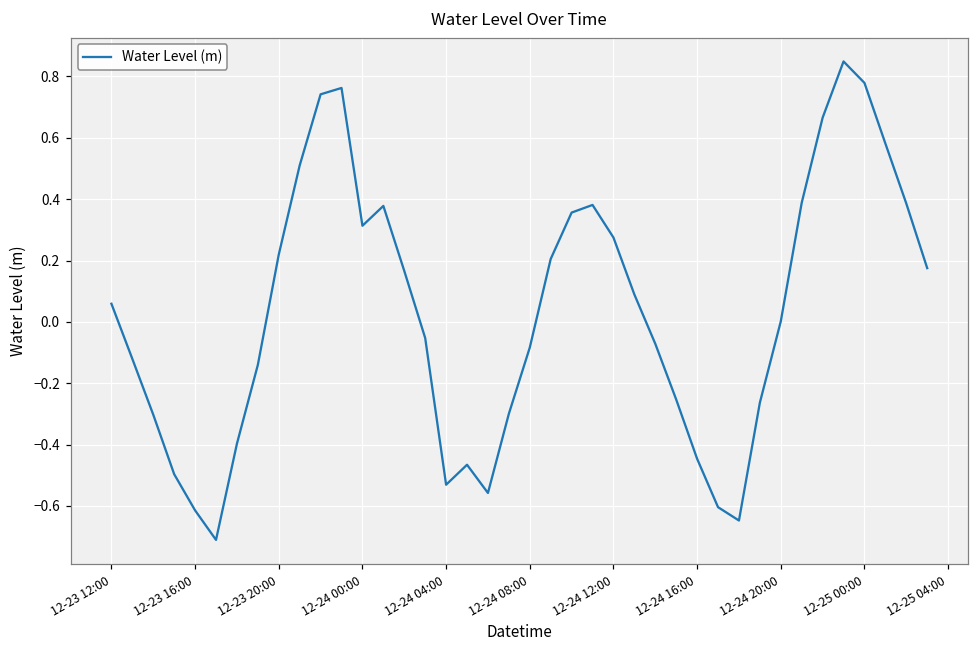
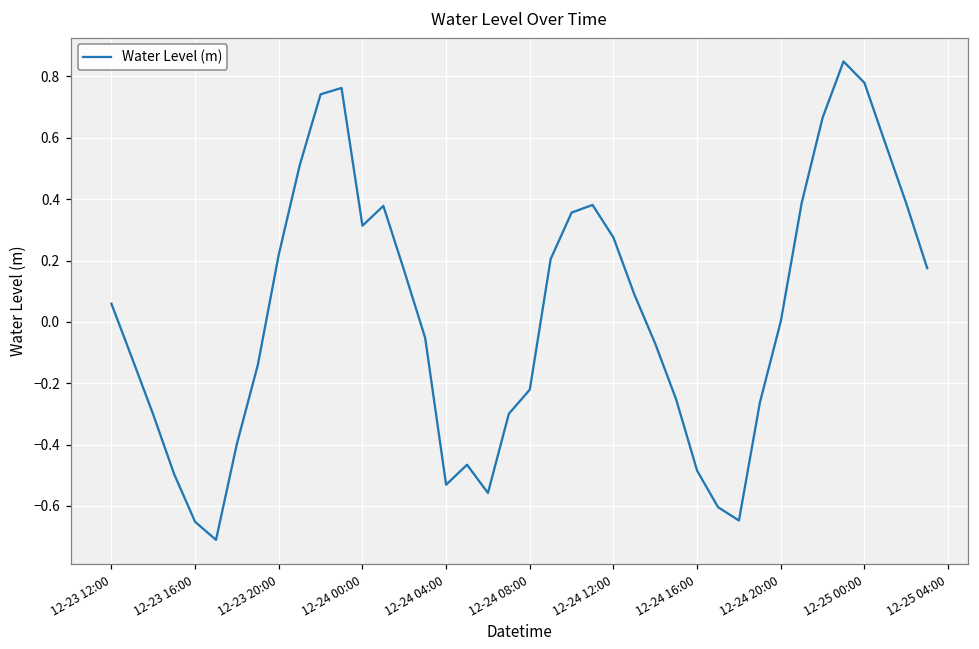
12-23 16:00: -0.61 -> -0.65
12-24 08:00: -0.08 -> -0.22
12-24 16:00: -0.45 -> -0.48
